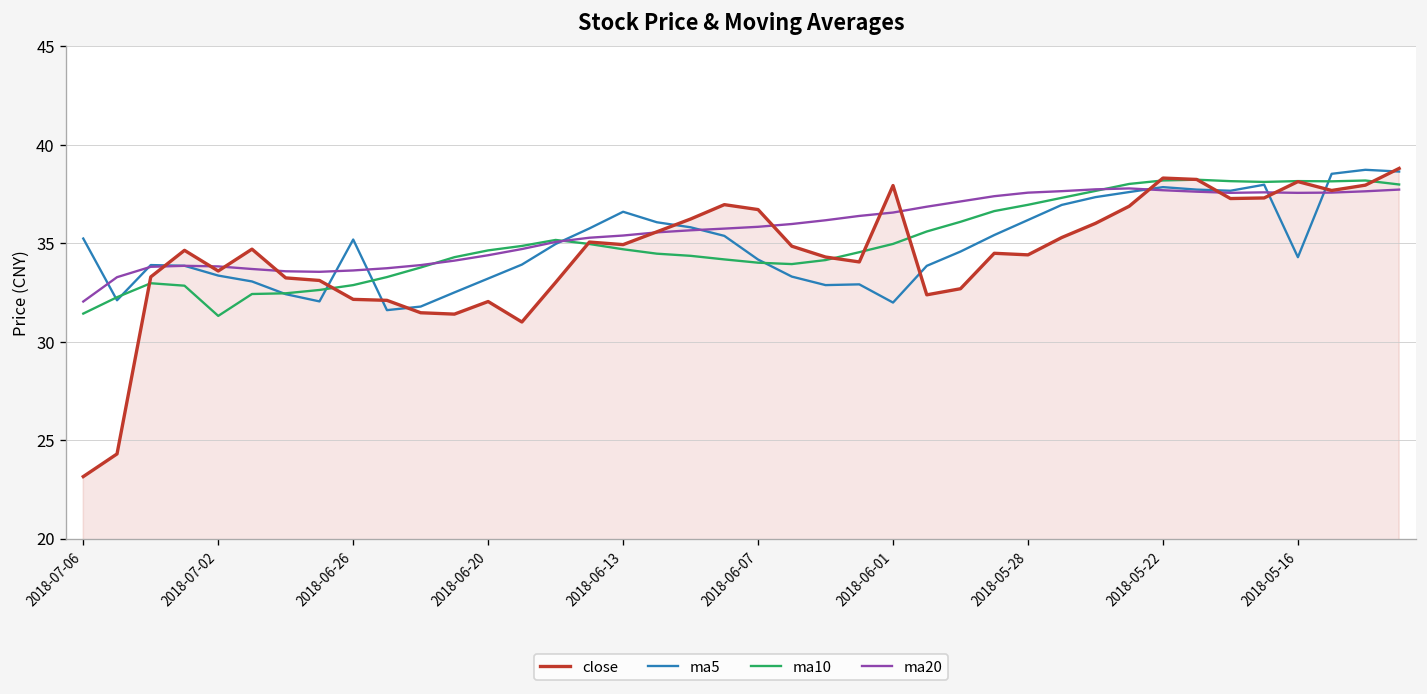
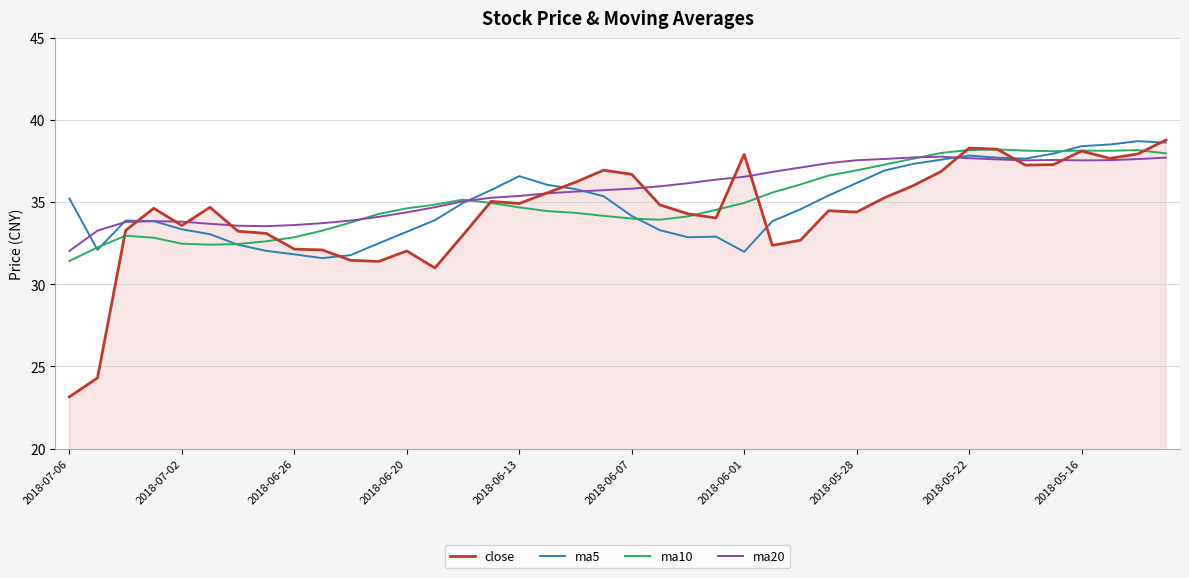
ma10, 2018-07-02: 31.3 -> 32.5
ma5, 2018-06-26: 35.2 -> 31.8
ma5, 2018-05-16: 34.3 -> 38.4
